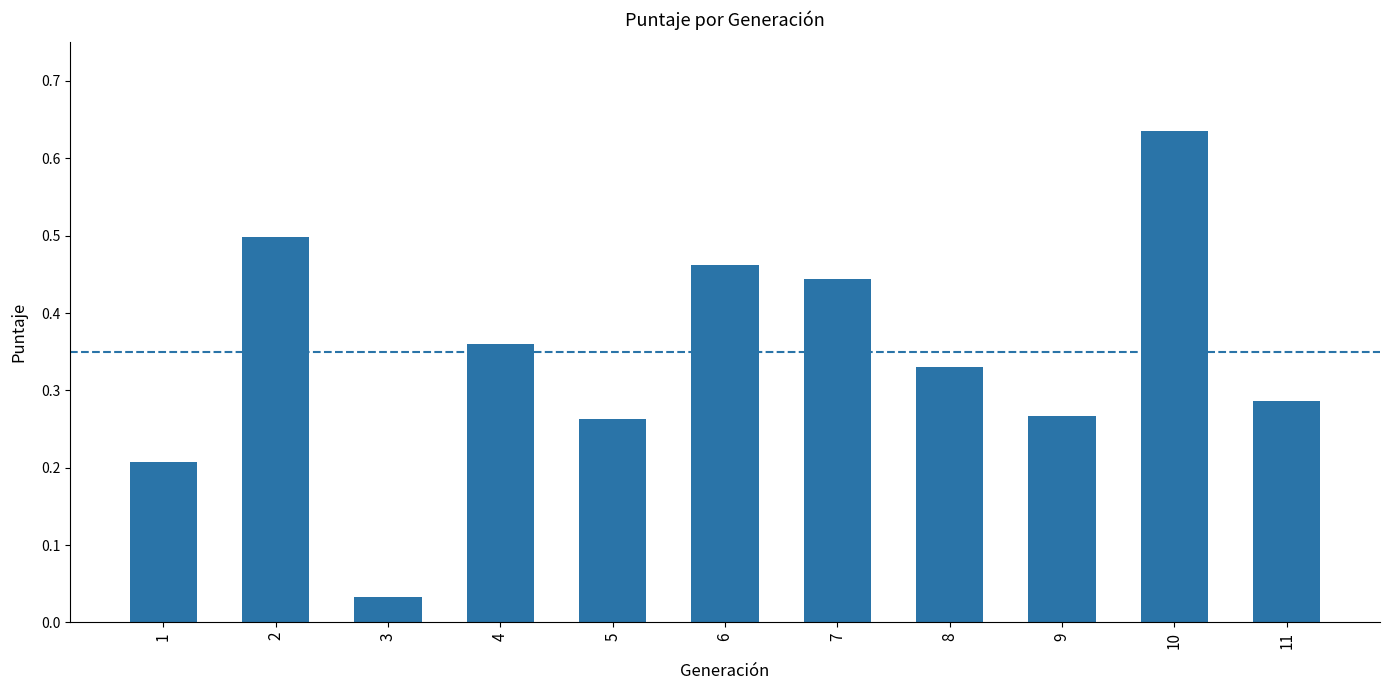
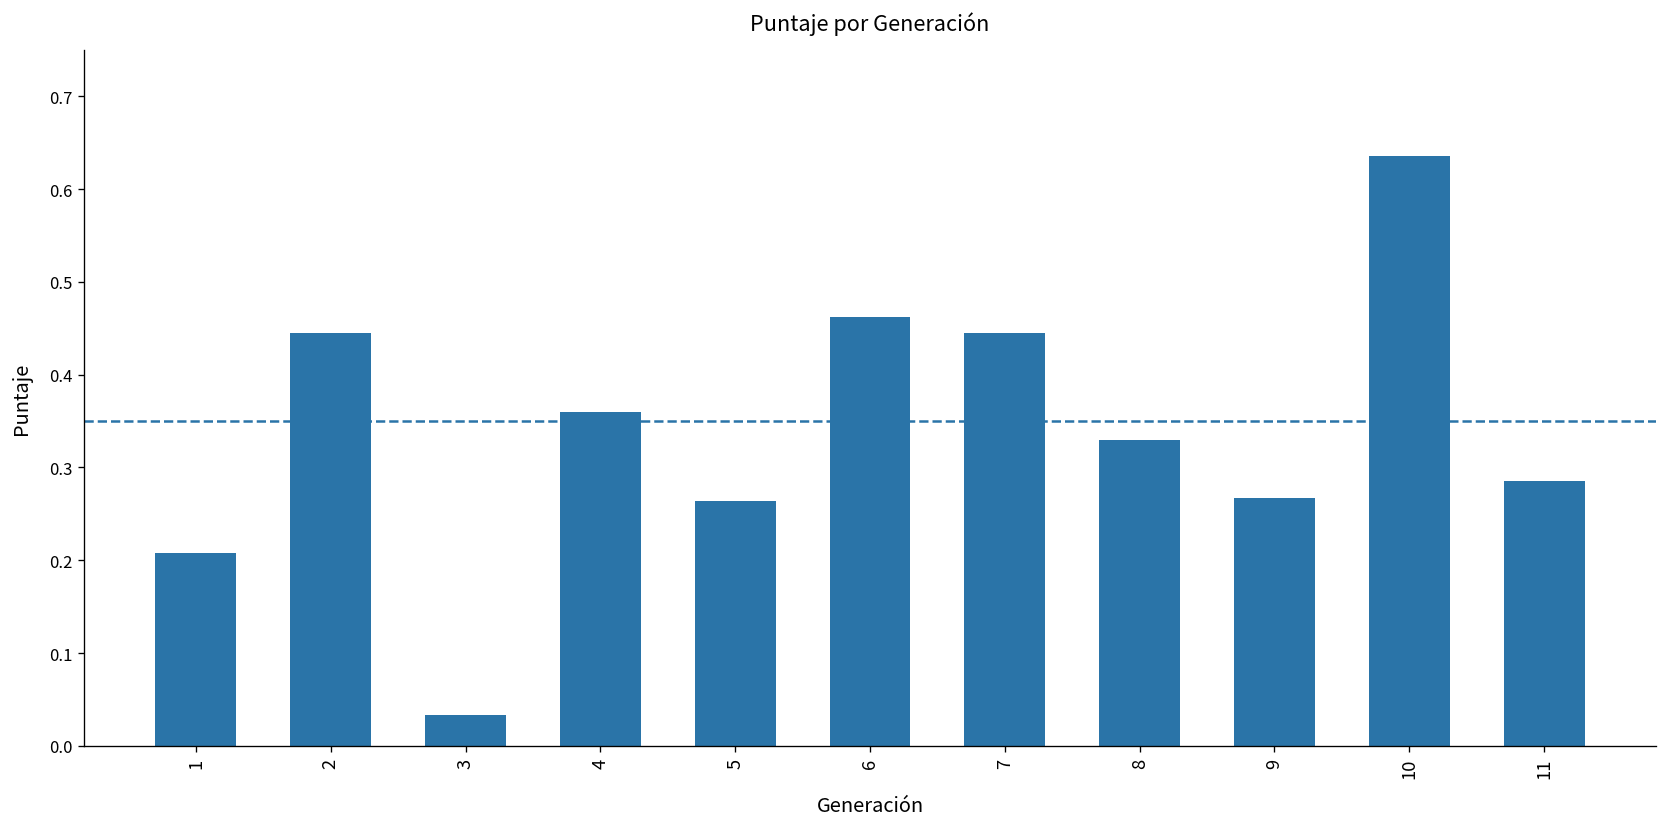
2: 0.50 -> 0.45
